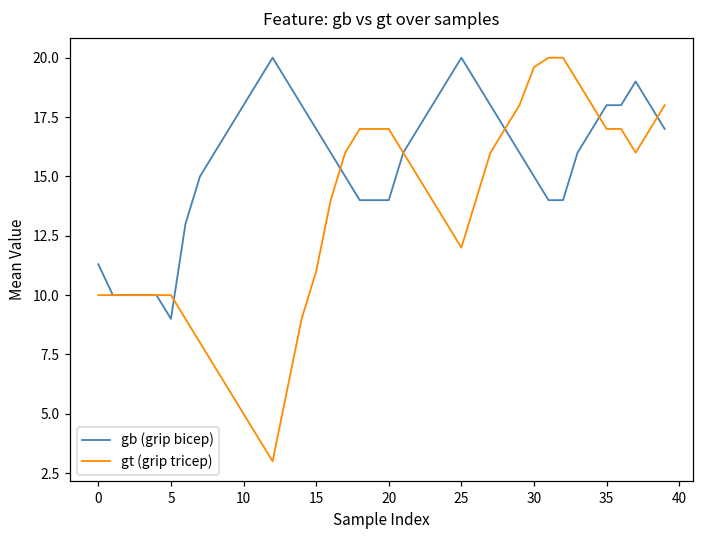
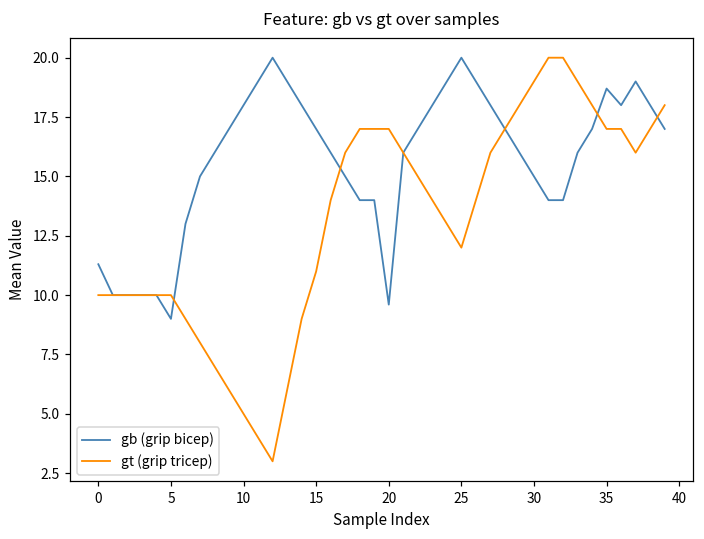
gb (grip bicep), 20: 14.0 -> 9.6
gt (grip tricep), 30: 19.6 -> 19.0
gb (grip bicep), 35: 18.0 -> 18.7
